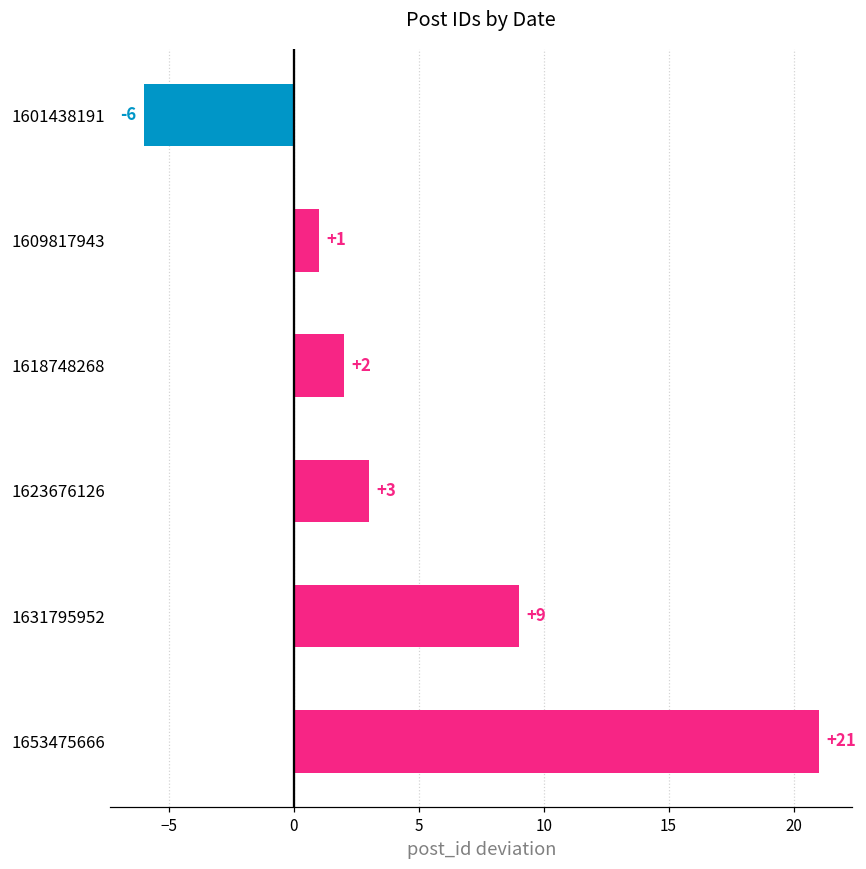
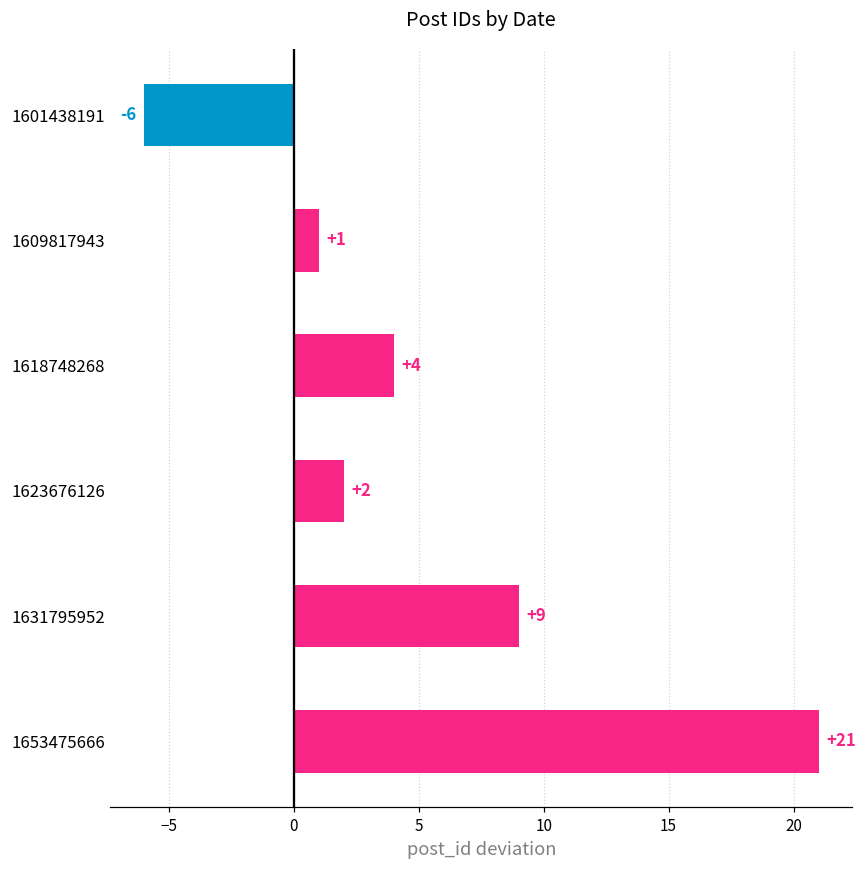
1618748268: +2 -> +4
1623676126: +3 -> +2
